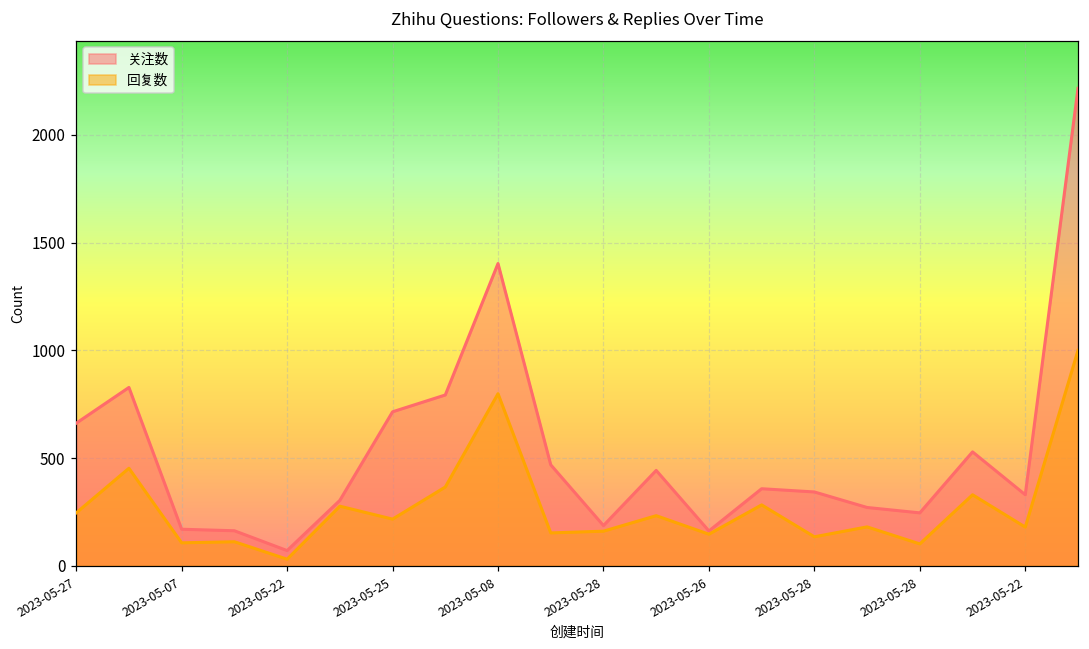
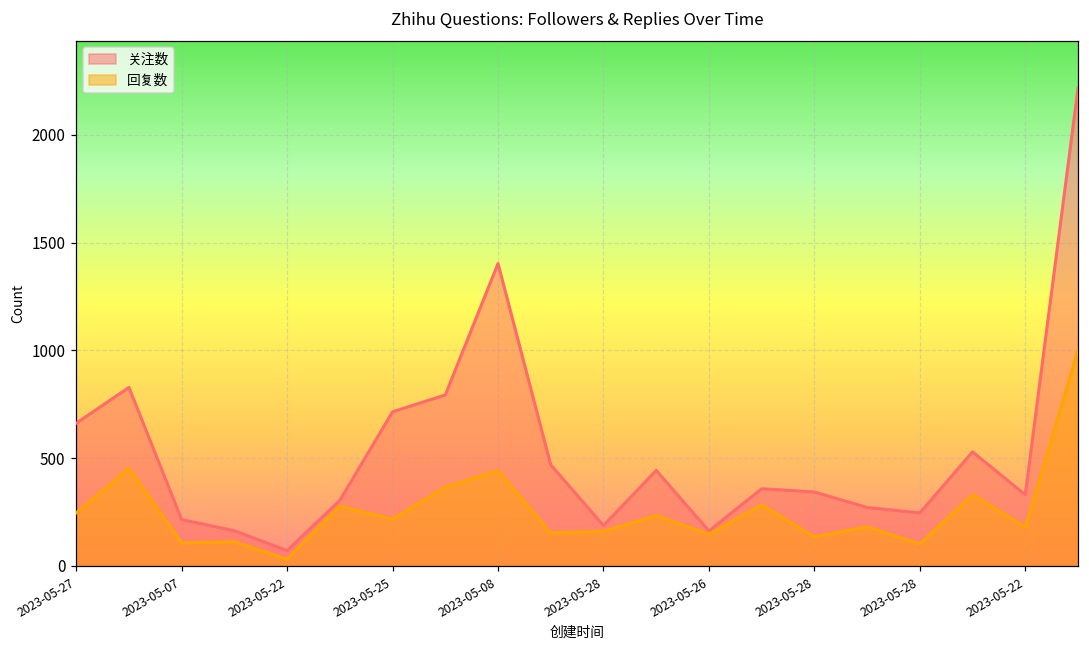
关注数, 2023-05-07: 170 -> 220
回复数, 2023-05-08: 800 -> 440
